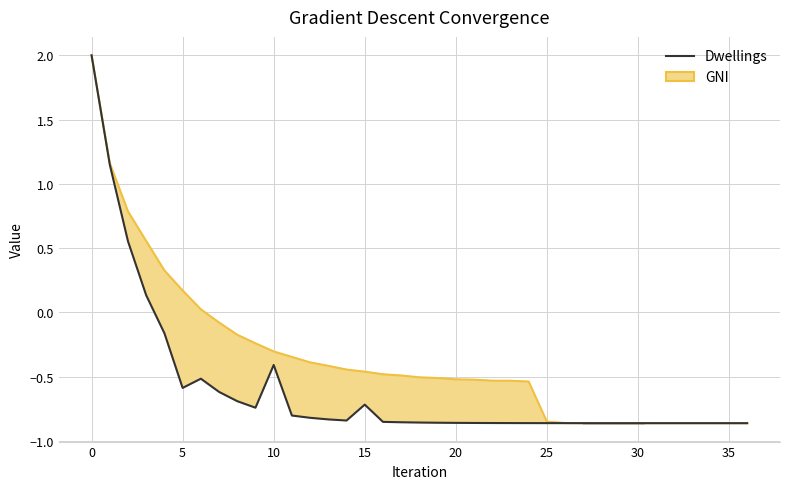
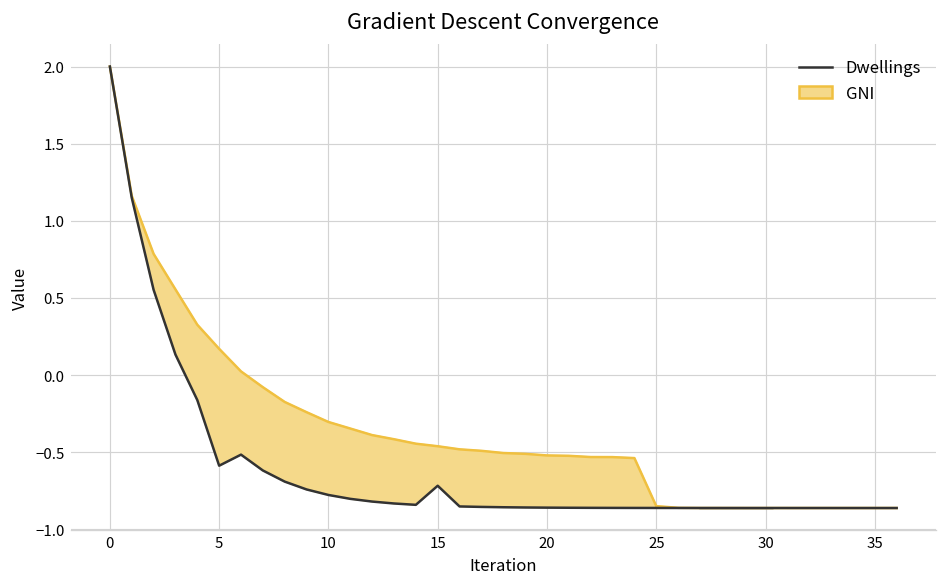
Dwellings, 10: -0.41 -> -0.78
